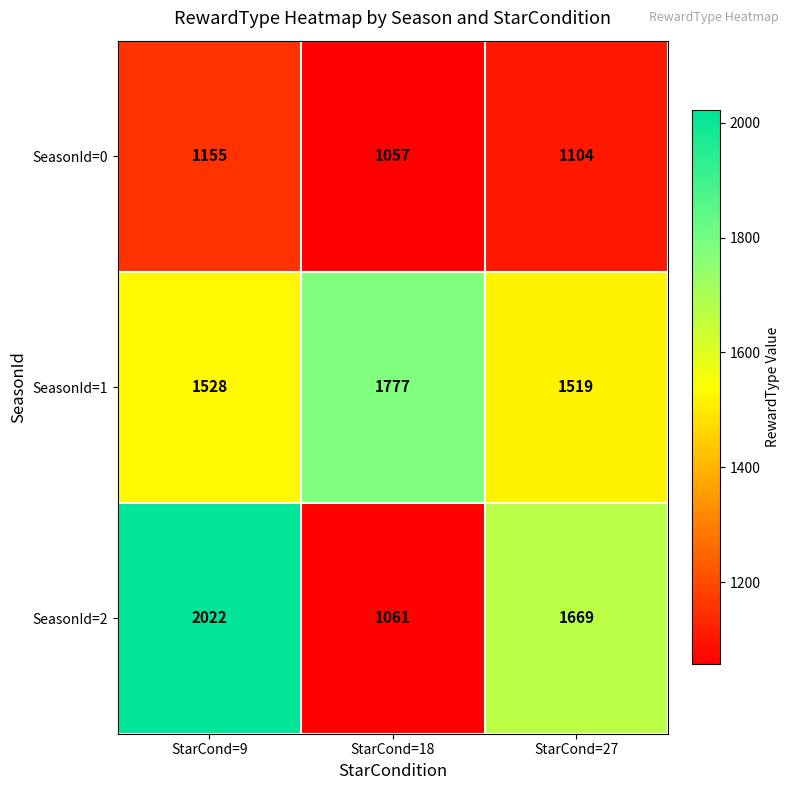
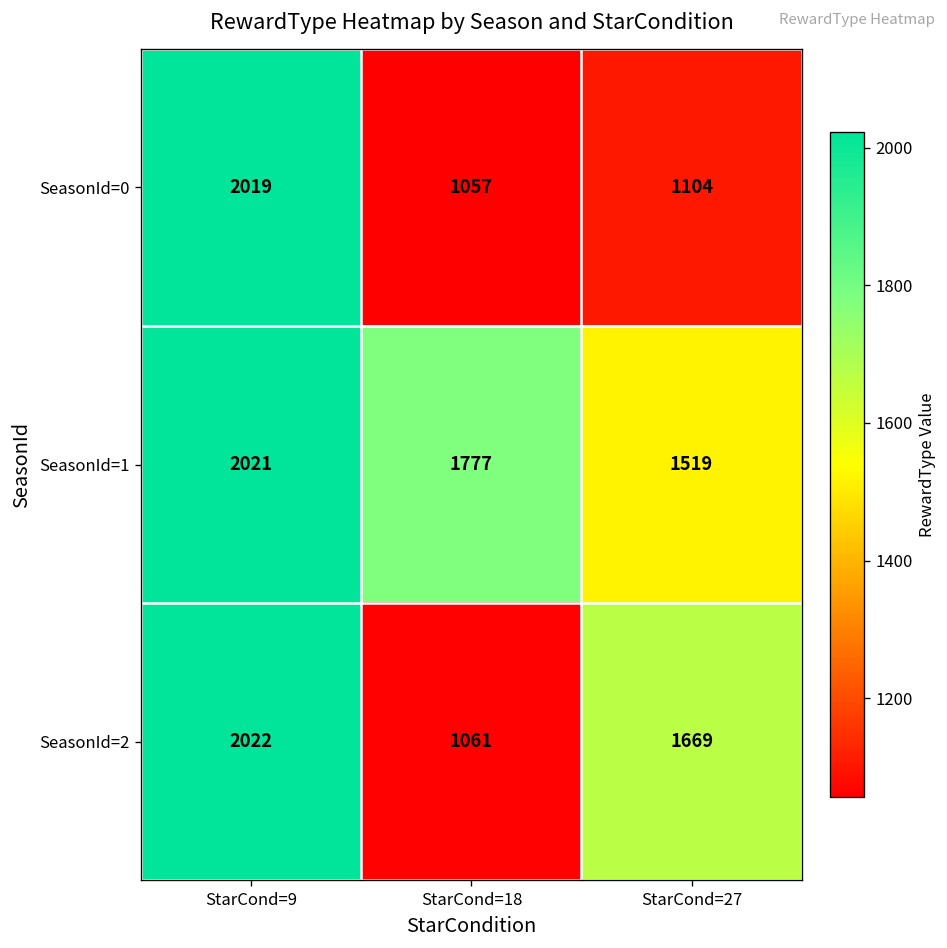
SeasonId=0, StarCond=9: 1155 -> 2019
SeasonId=1, StarCond=9: 1528 -> 2021
